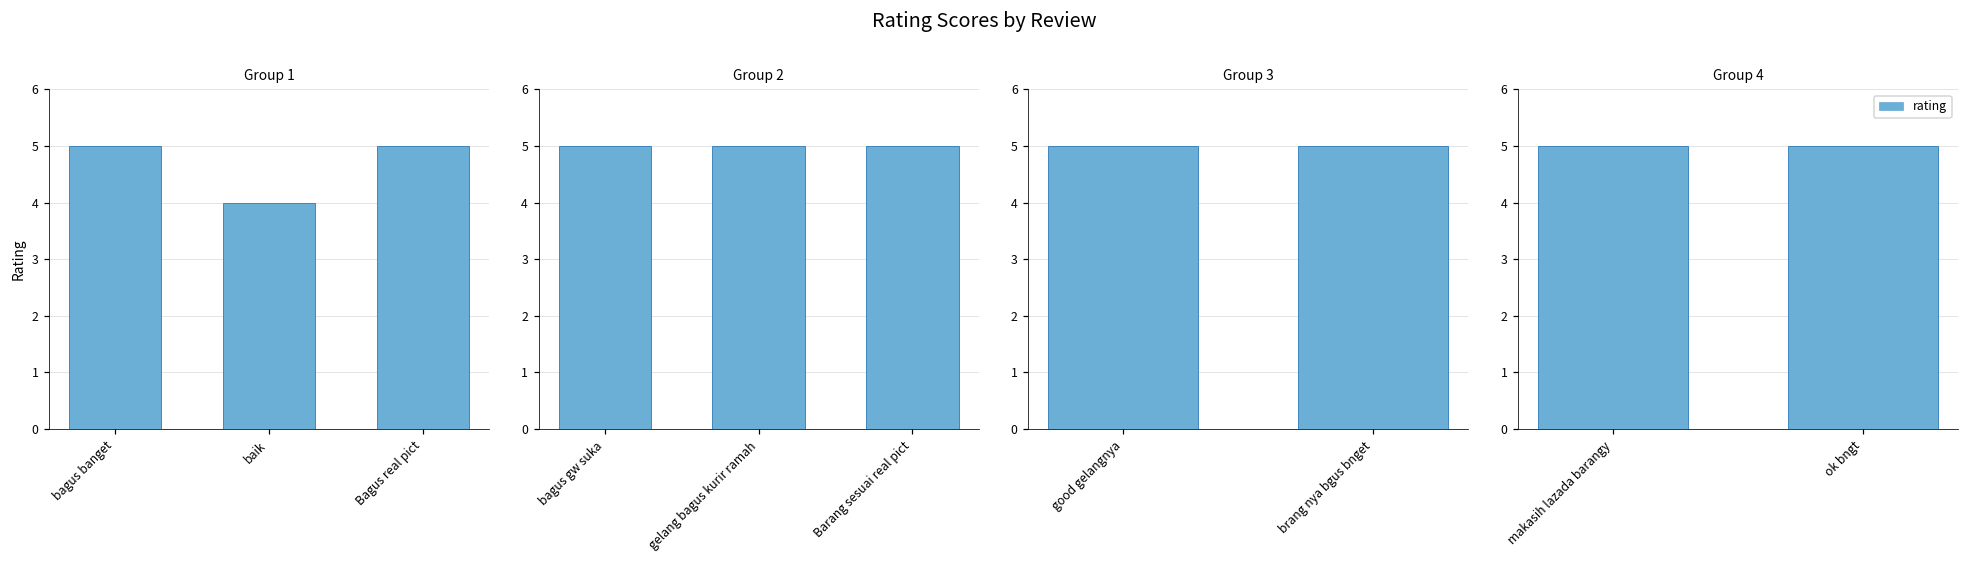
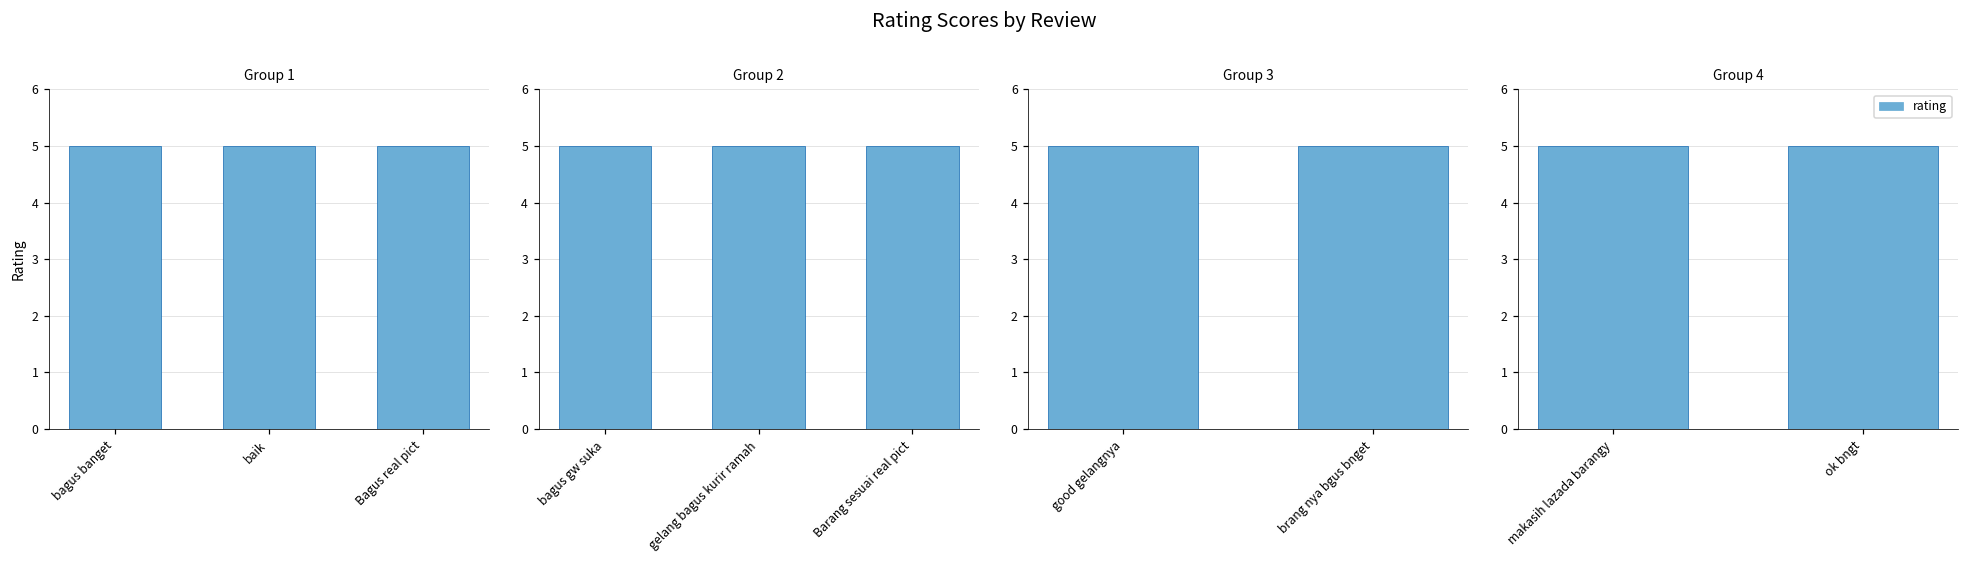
Group 1, baik: 4 -> 5
